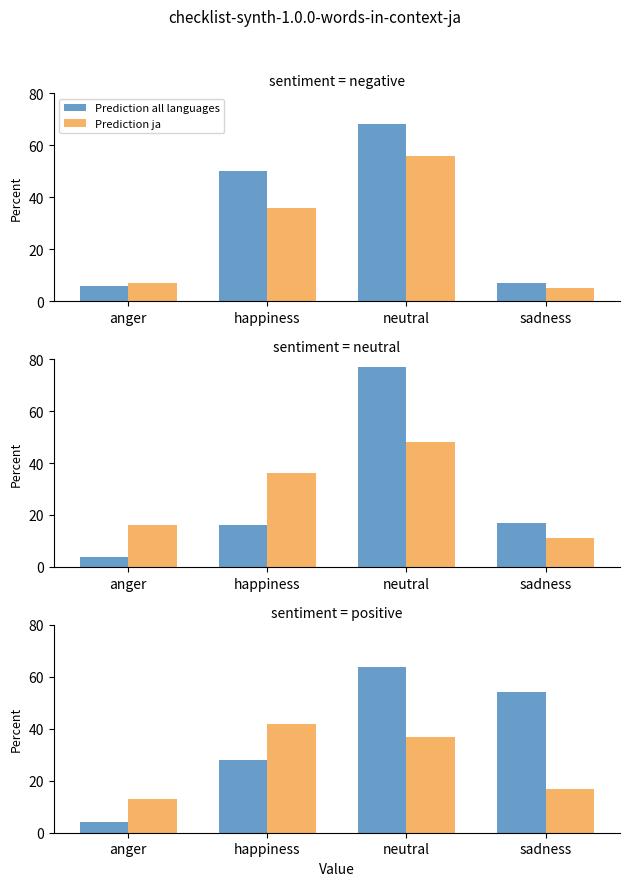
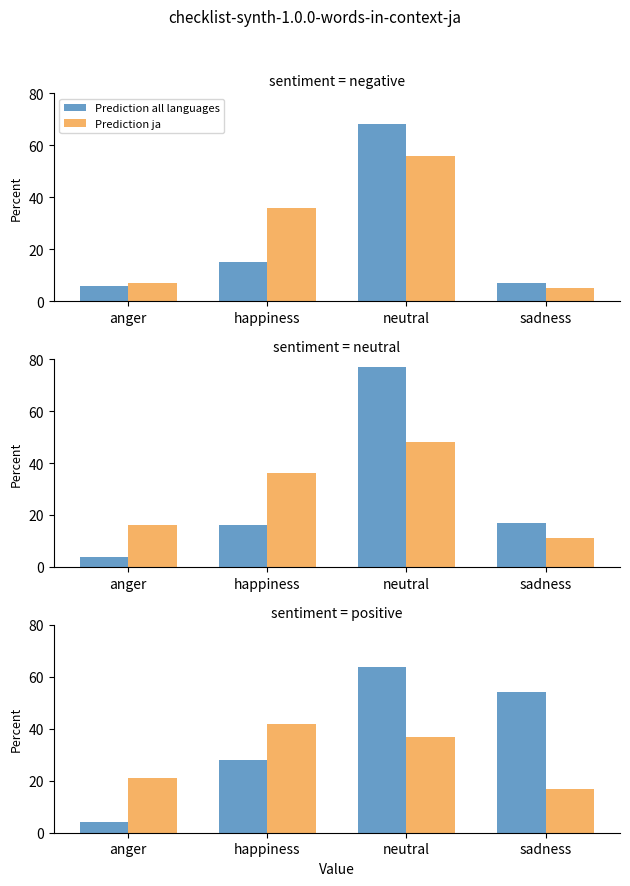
sentiment = negative, Prediction all languages, happiness: 50 -> 15
sentiment = positive, Prediction ja, anger: 13 -> 21
